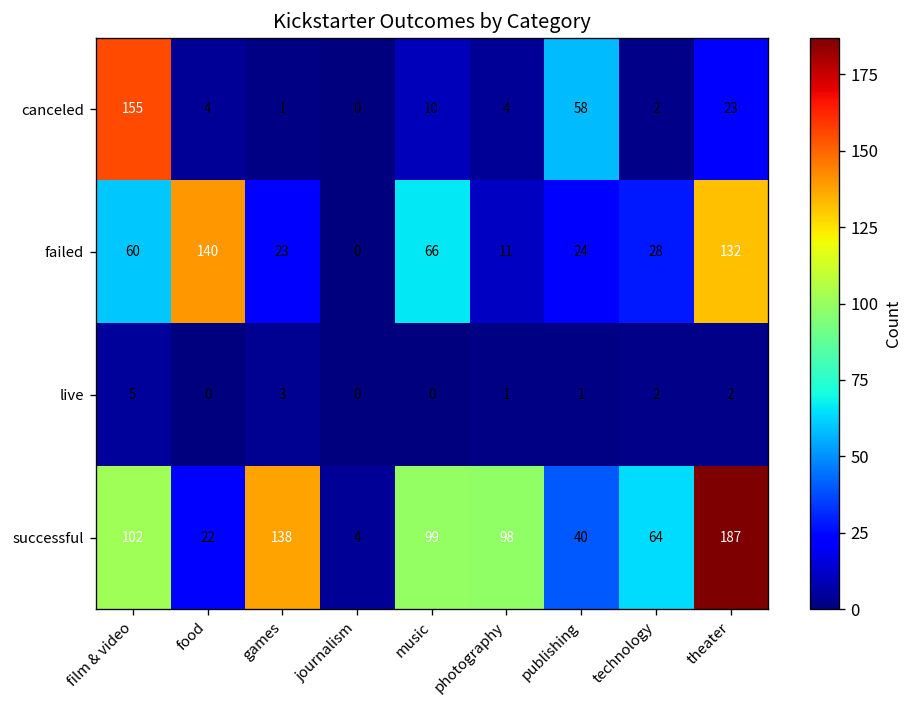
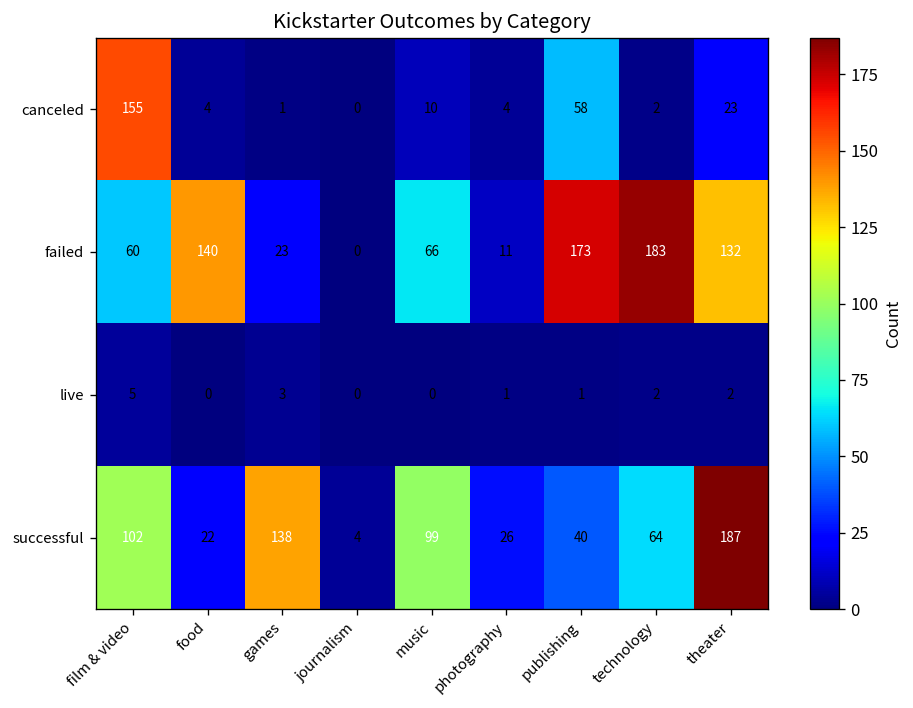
failed, publishing: 24 -> 173
failed, technology: 28 -> 183
successful, photography: 98 -> 26
